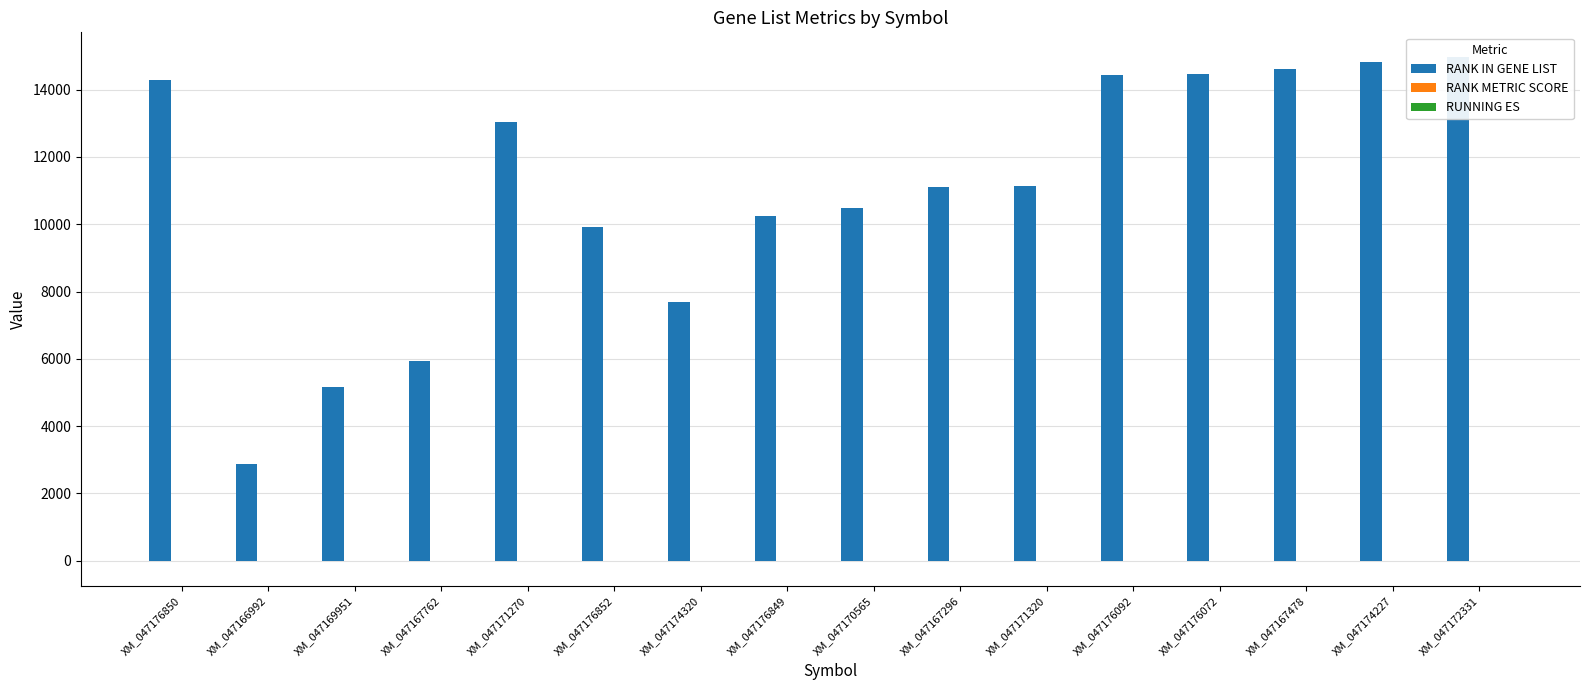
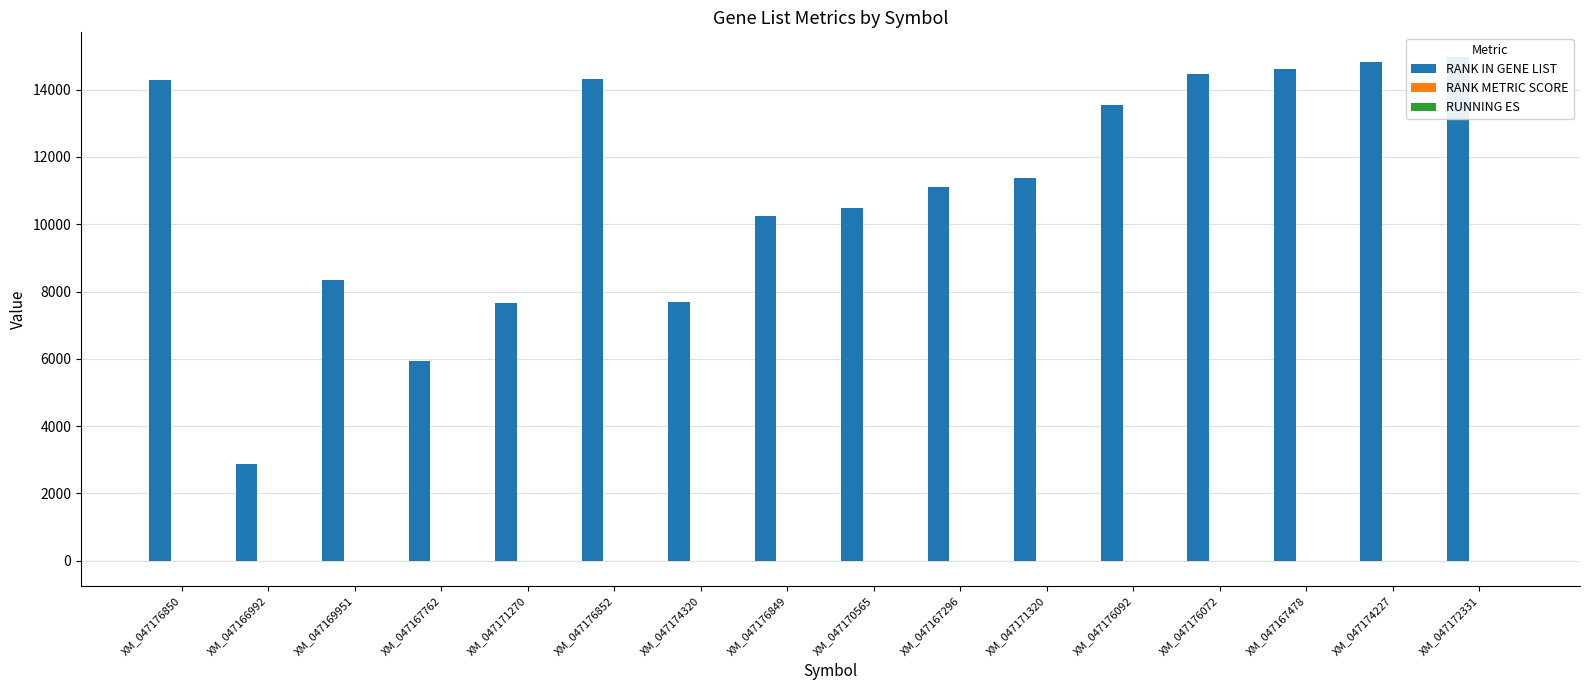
RANK IN GENE LIST, XM_047169951: 5200 -> 8400
RANK IN GENE LIST, XM_047171270: 13100 -> 7600
RANK IN GENE LIST, XM_047176852: 9900 -> 14300
RANK IN GENE LIST, XM_047171320: 11100 -> 11400
RANK IN GENE LIST, XM_047176092: 14400 -> 13600
